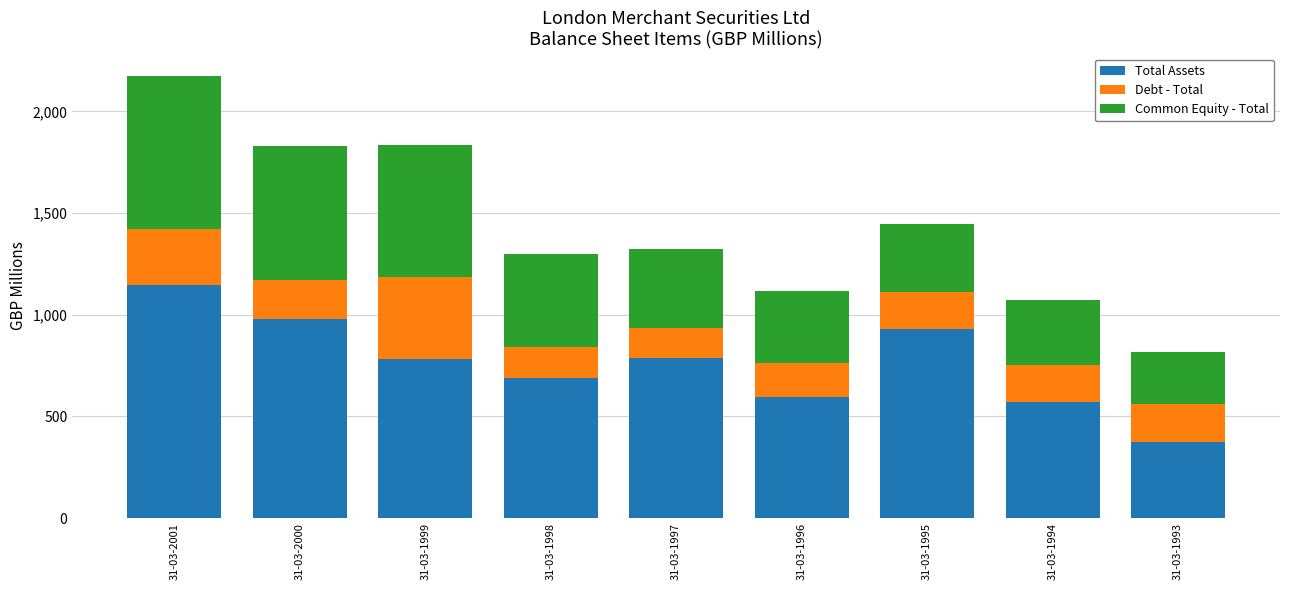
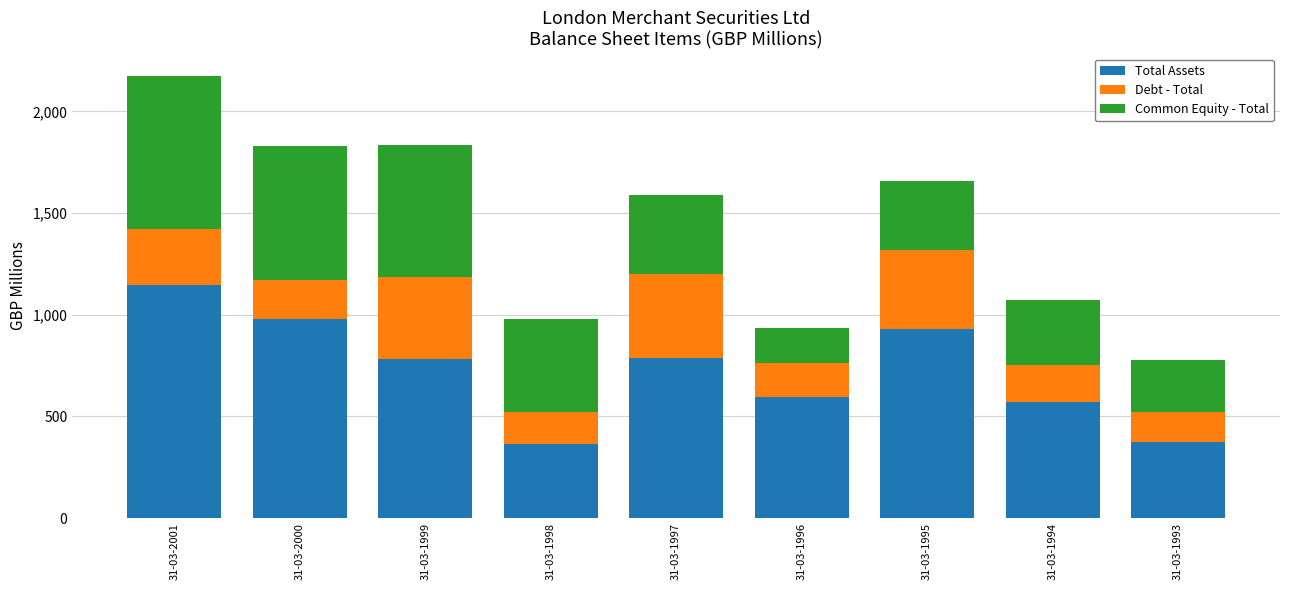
Total Assets, 31-03-1998: 690 -> 370
Debt - Total, 31-03-1997: 150 -> 410
Common Equity - Total, 31-03-1996: 350 -> 170
Debt - Total, 31-03-1995: 180 -> 390
Debt - Total, 31-03-1993: 180 -> 140
